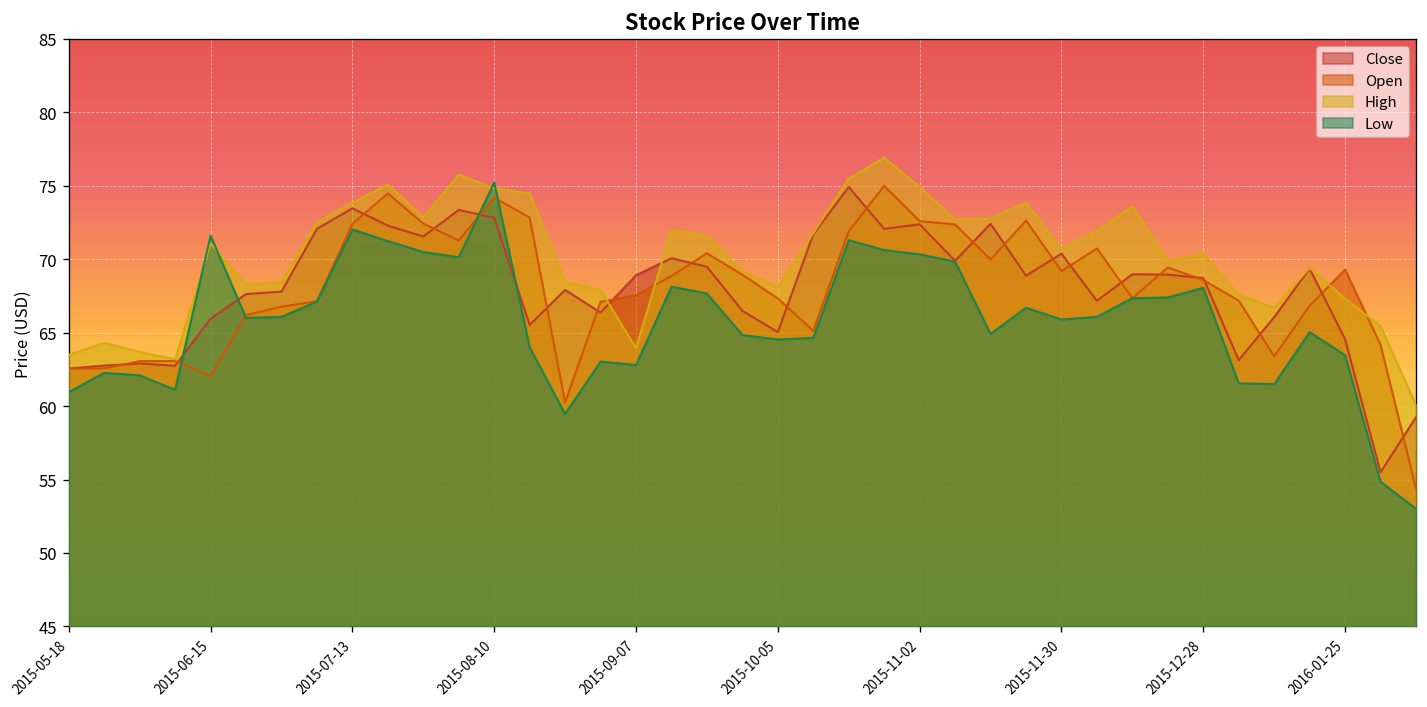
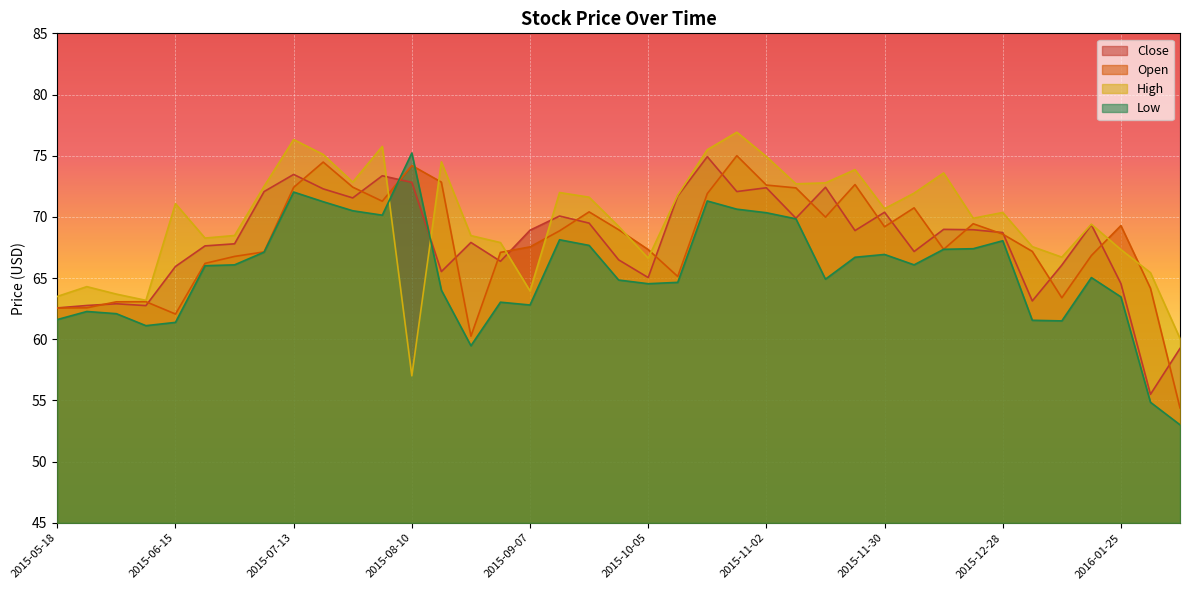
Low, 2015-05-18: 60.9 -> 61.6
Low, 2015-06-15: 71.6 -> 61.4
High, 2015-07-13: 73.8 -> 76.3
High, 2015-08-10: 74.8 -> 57.0
High, 2015-10-05: 68.1 -> 66.6
Low, 2015-11-30: 65.9 -> 66.9
